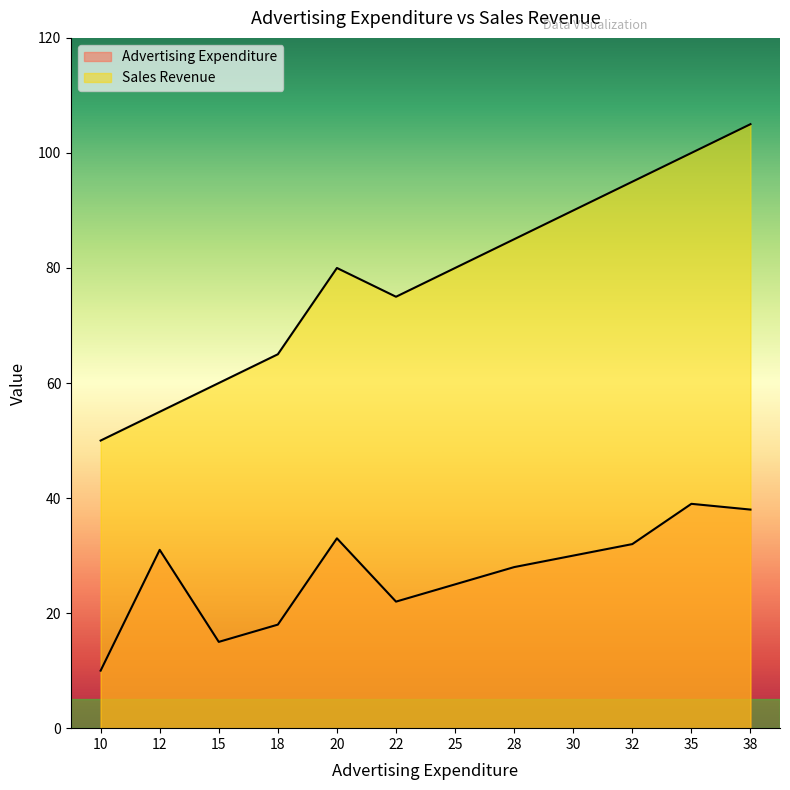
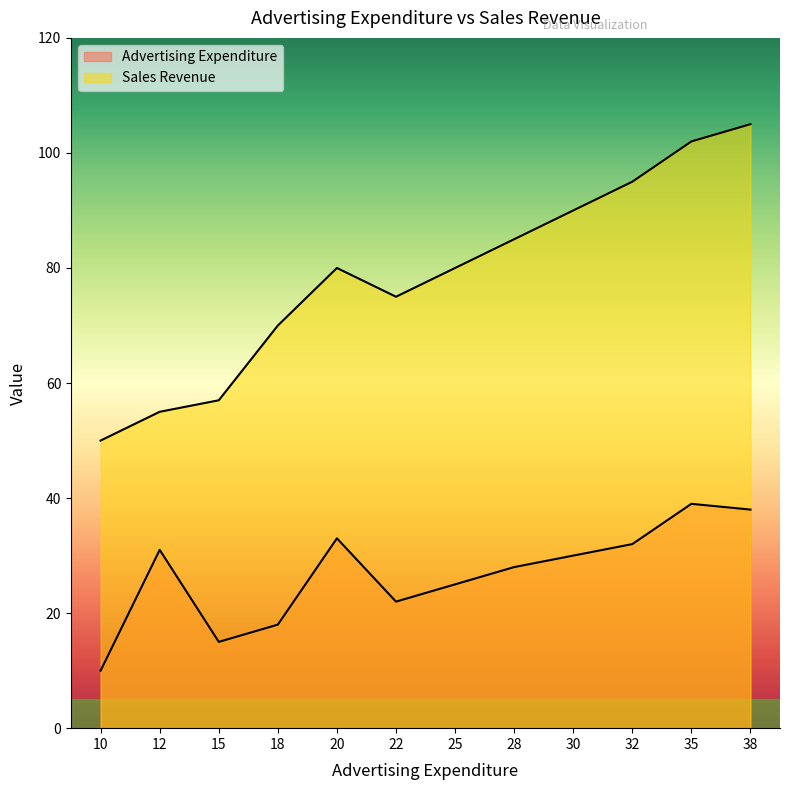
Sales Revenue, 15: 60 -> 57
Sales Revenue, 18: 65 -> 70
Sales Revenue, 35: 100 -> 102
